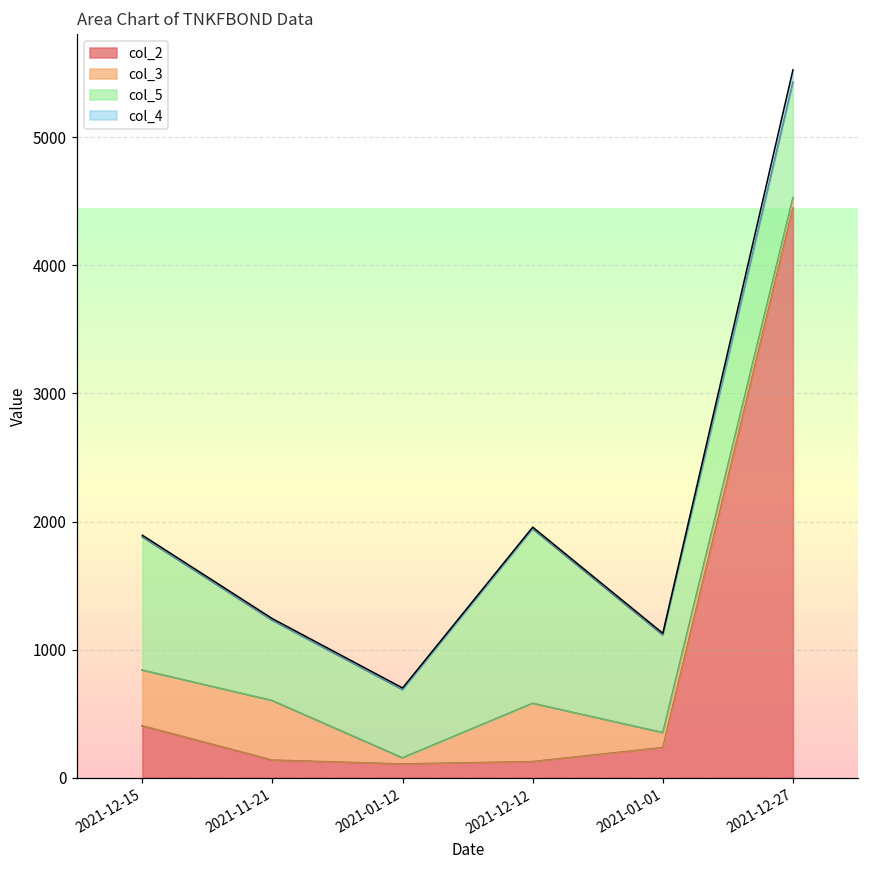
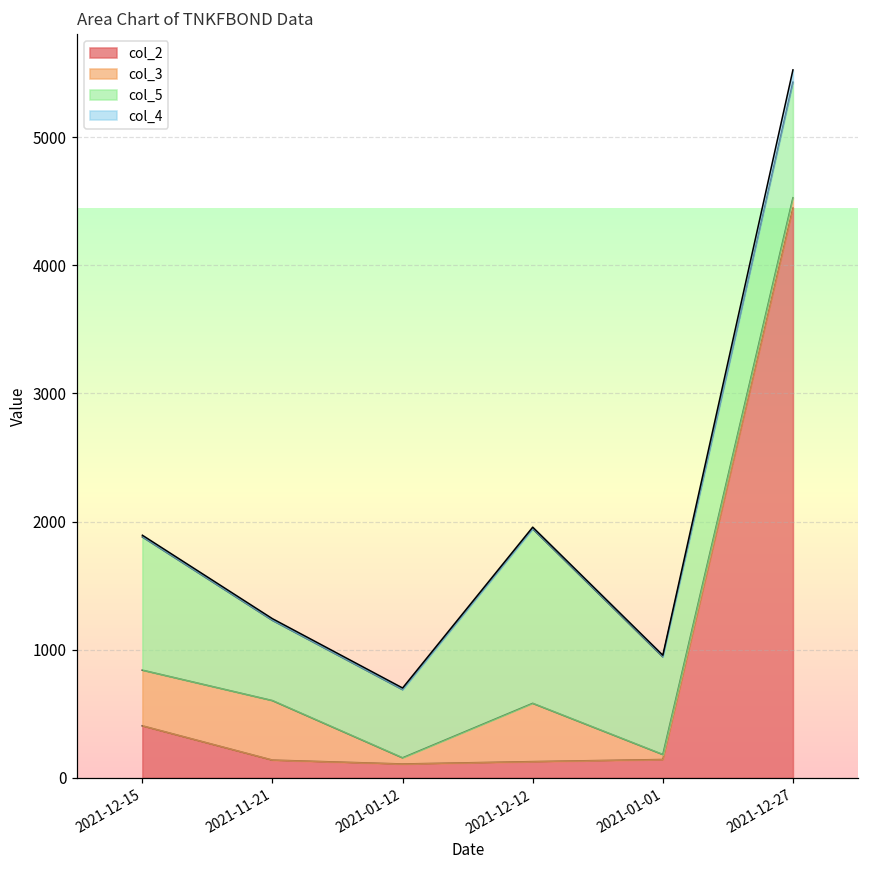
col_2, 2021-01-01: 240 -> 140
col_3, 2021-01-01: 120 -> 40
